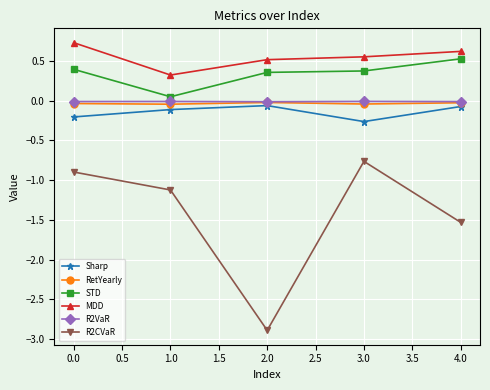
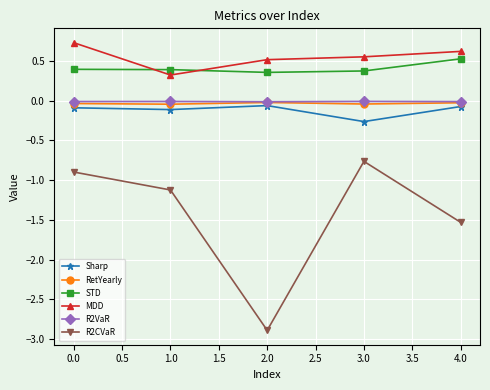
Sharp, 0.0: -0.2 -> -0.1
STD, 1.0: 0.1 -> 0.4
